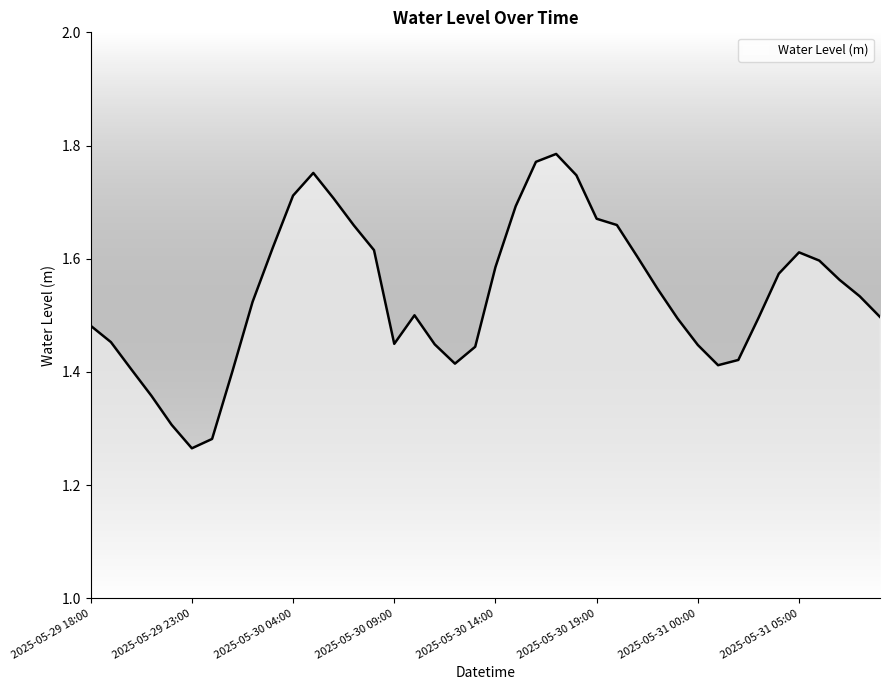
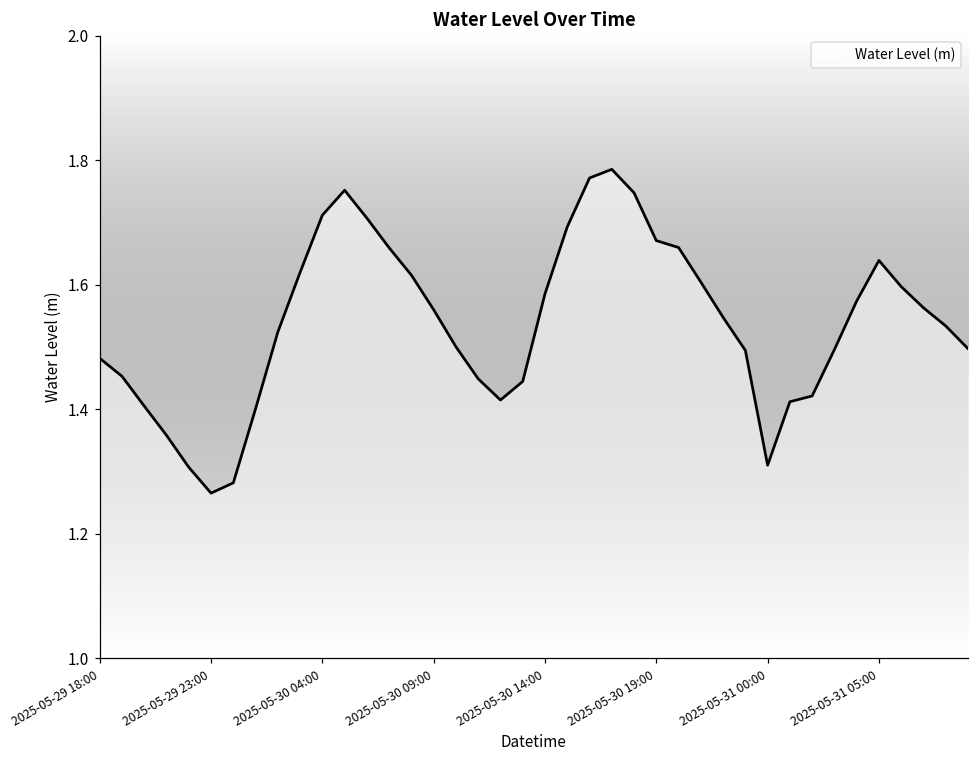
2025-05-30 09:00: 1.45 -> 1.56
2025-05-31 00:00: 1.45 -> 1.31
2025-05-31 05:00: 1.61 -> 1.64
